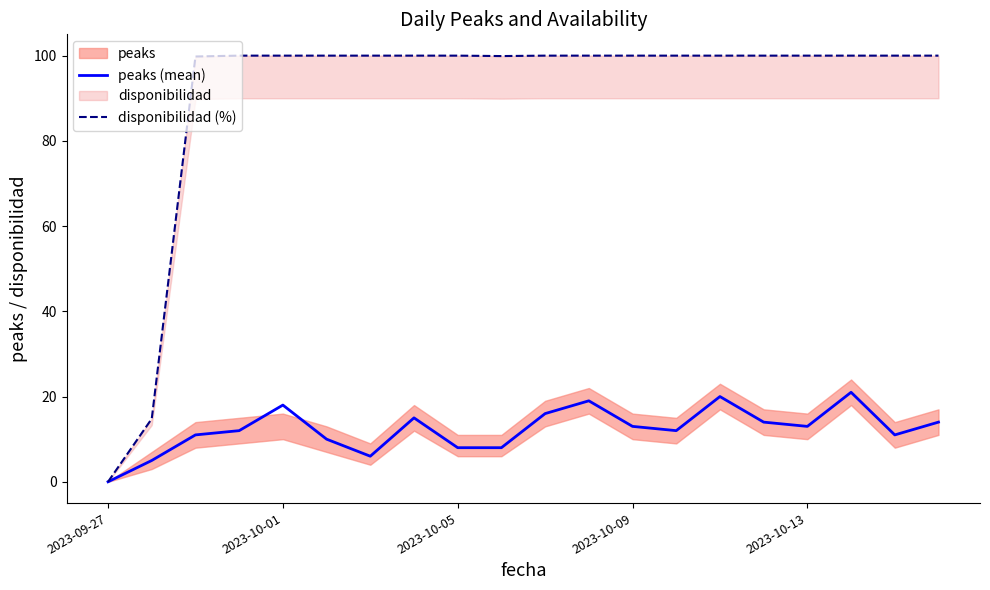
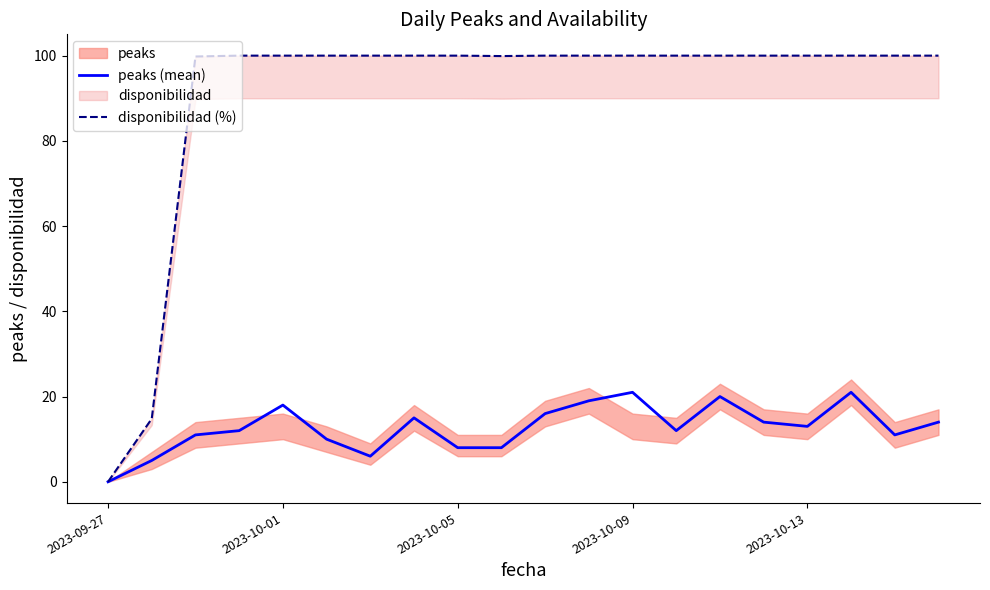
peaks (mean), 2023-10-09: 13 -> 21
